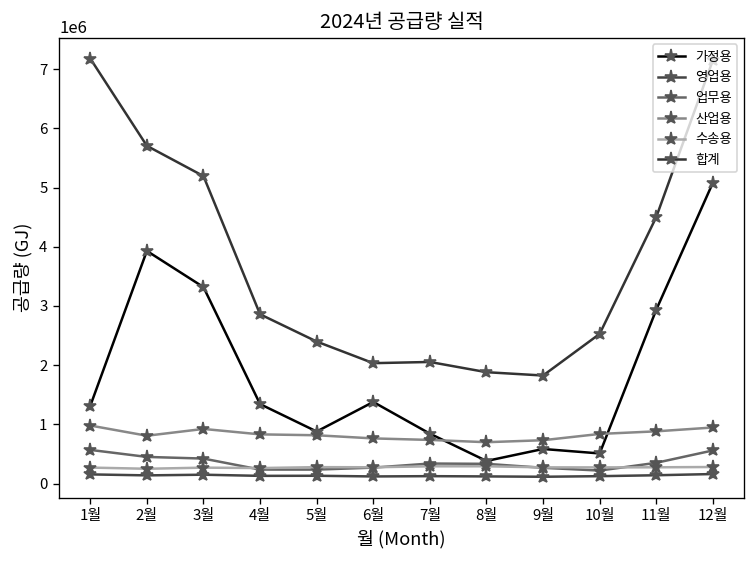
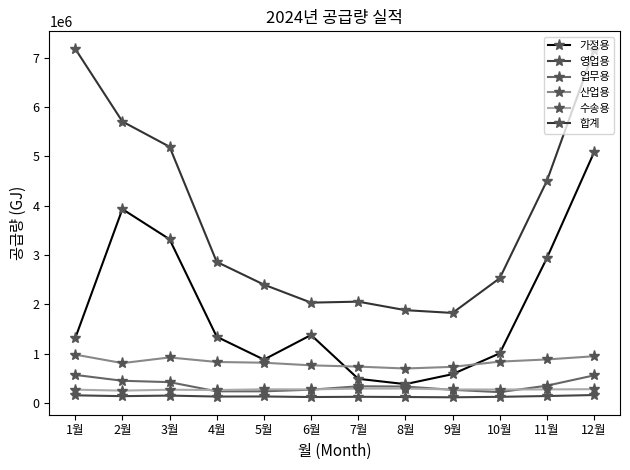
가정용, 7월: 800000 -> 500000
가정용, 10월: 500000 -> 1000000
